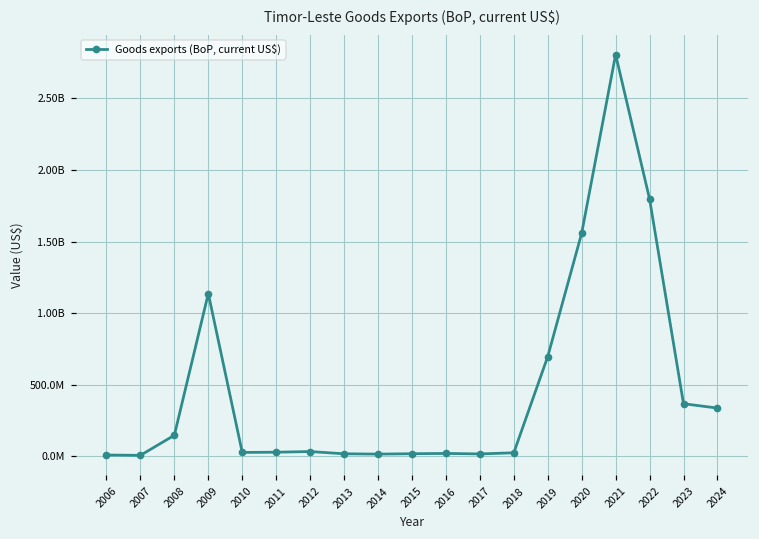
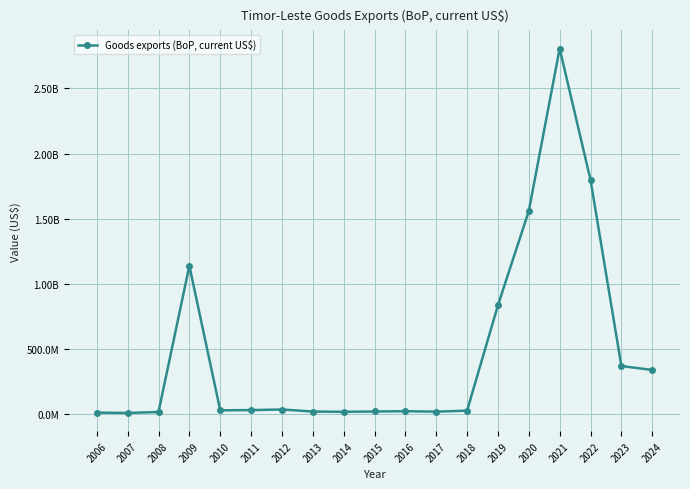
2008: 150000000 -> 10000000
2019: 700000000 -> 830000000
